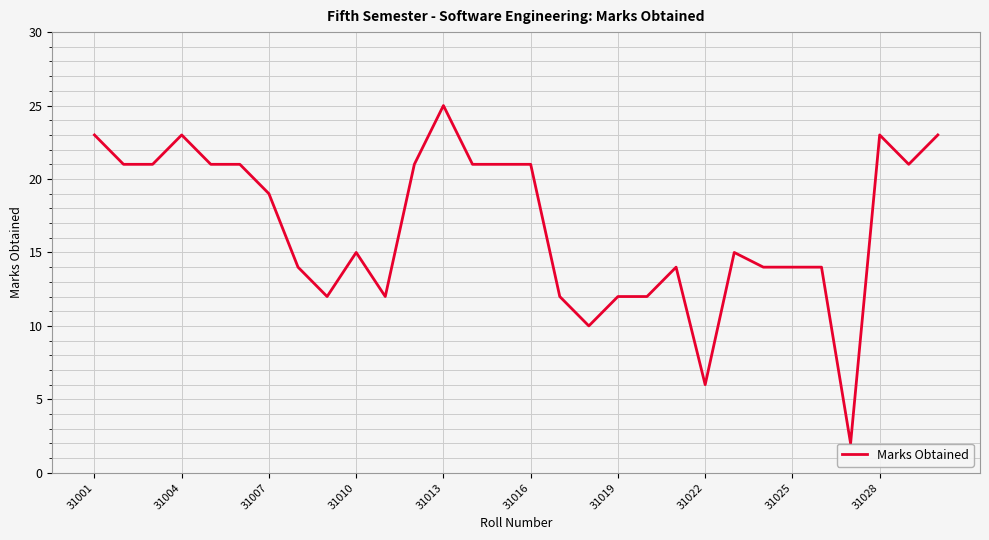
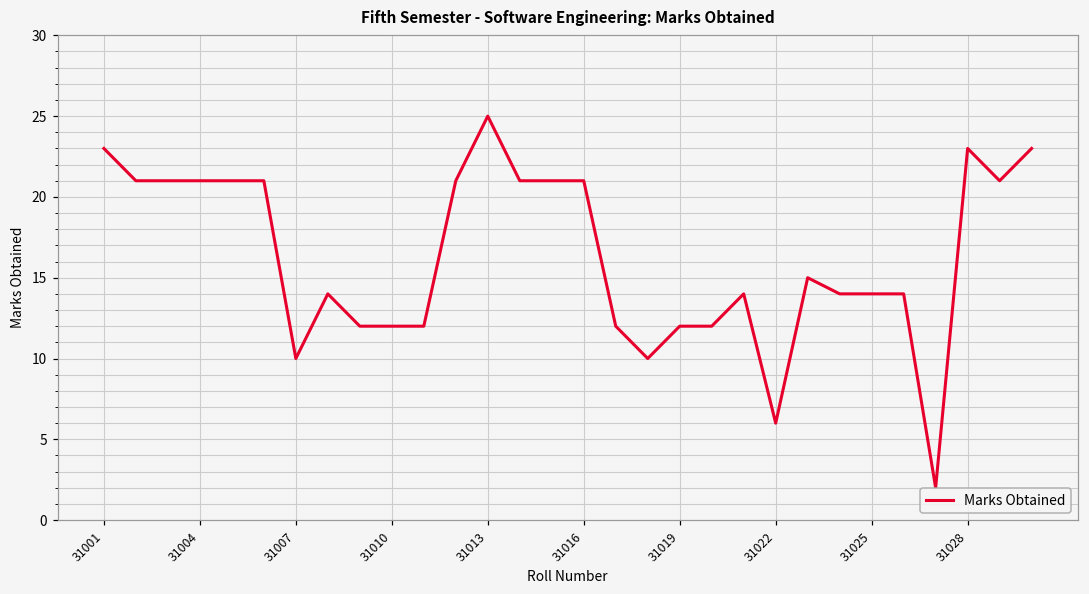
31004: 23 -> 21
31007: 19 -> 10
31010: 15 -> 12
